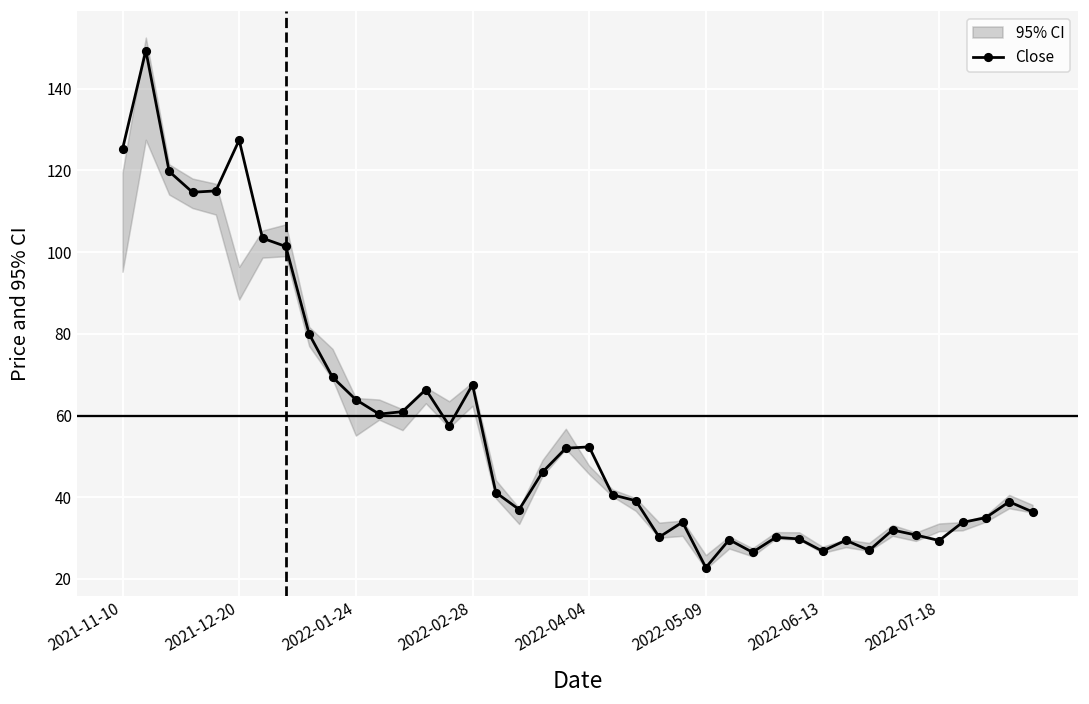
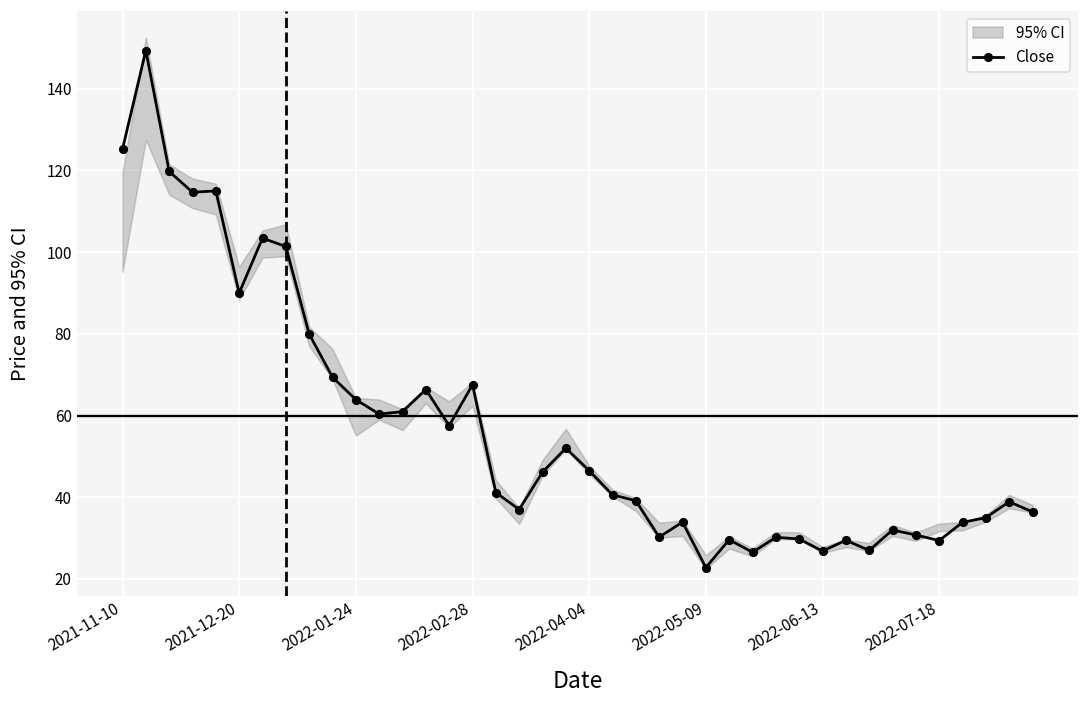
Close, 2021-12-20: 127 -> 90
Close, 2022-04-04: 52 -> 47
